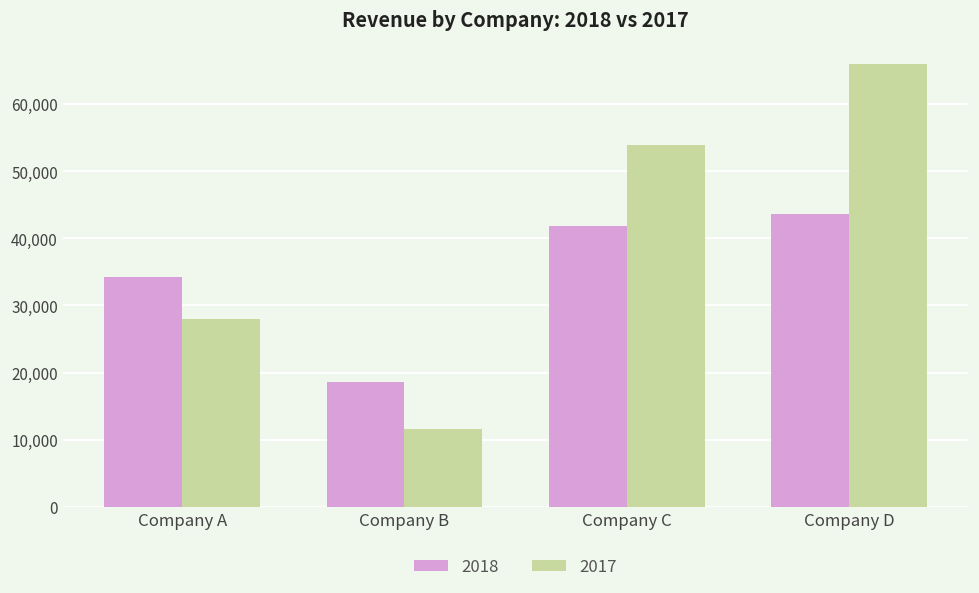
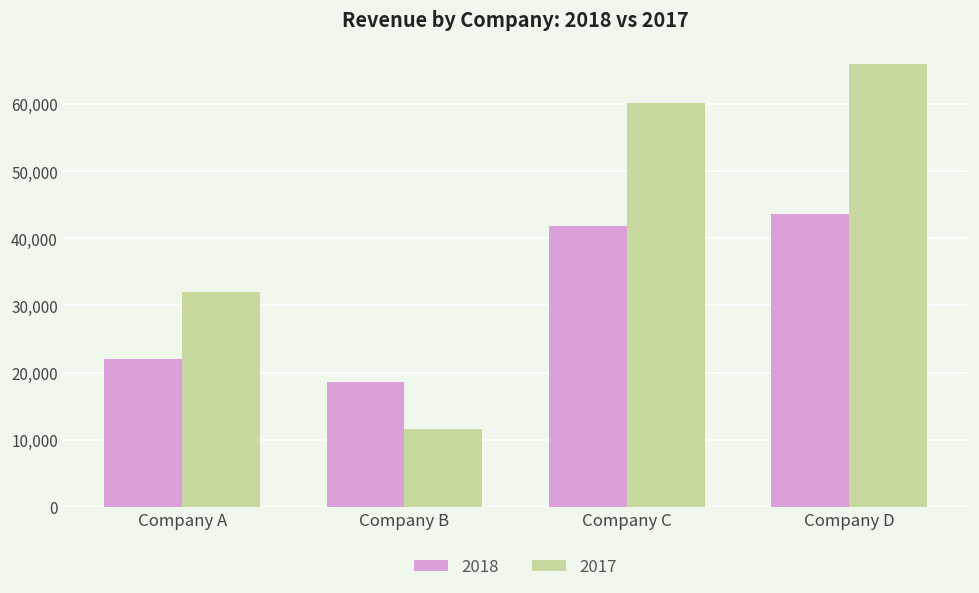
2018, Company A: 34,000 -> 22,000
2017, Company A: 28,000 -> 32,000
2017, Company C: 54,000 -> 60,000
